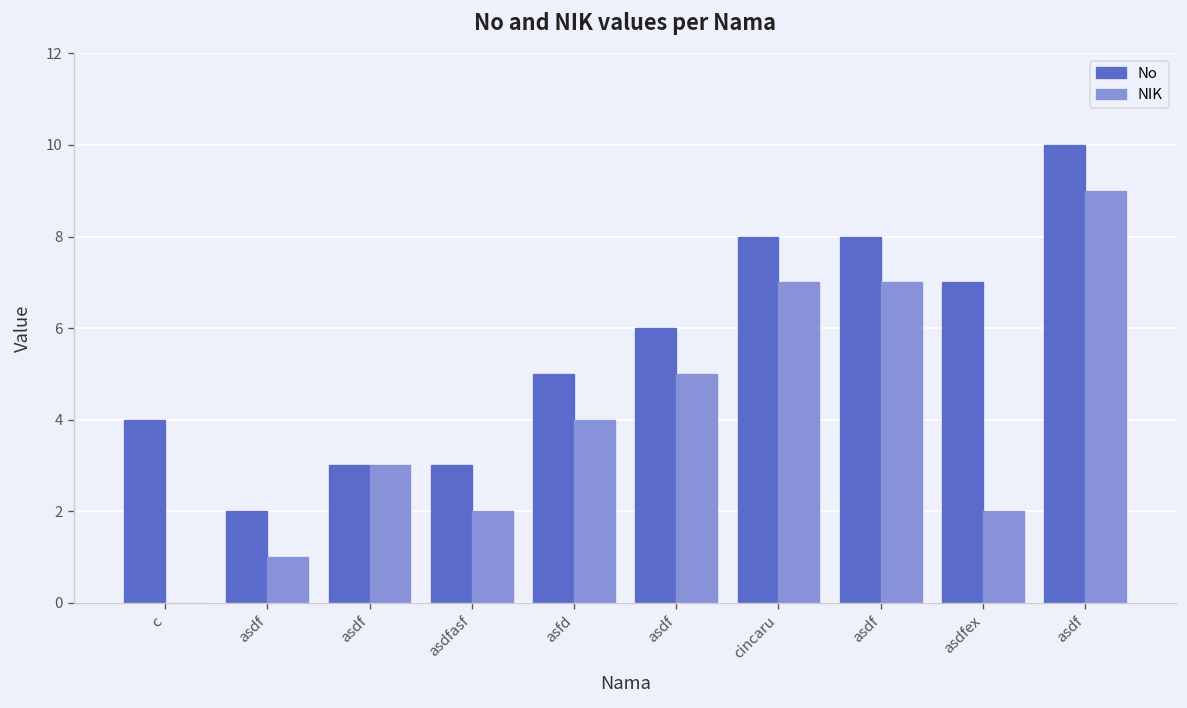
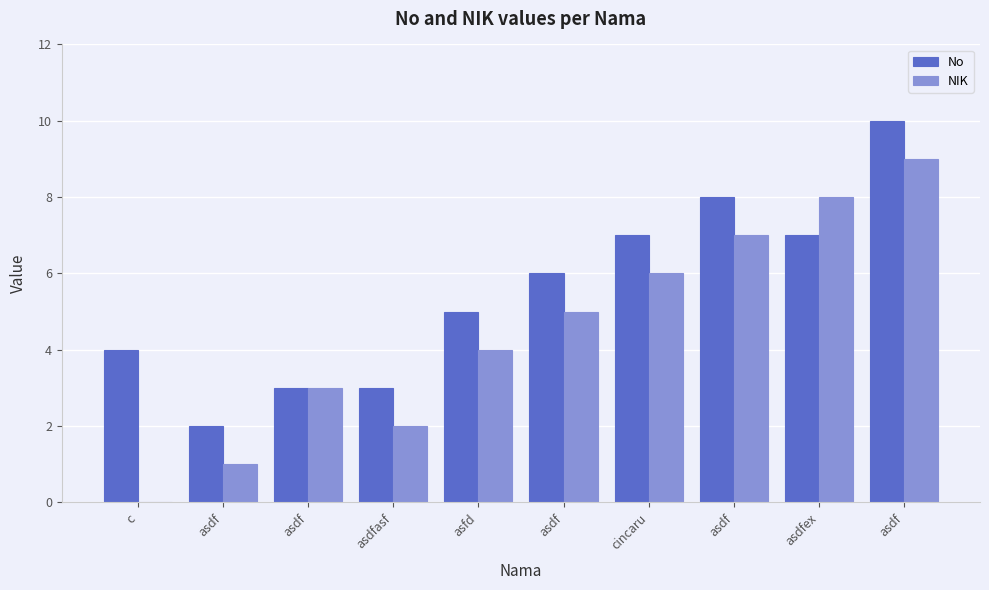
No, cincaru: 8 -> 7
NIK, cincaru: 7 -> 6
NIK, asdfex: 2 -> 8
